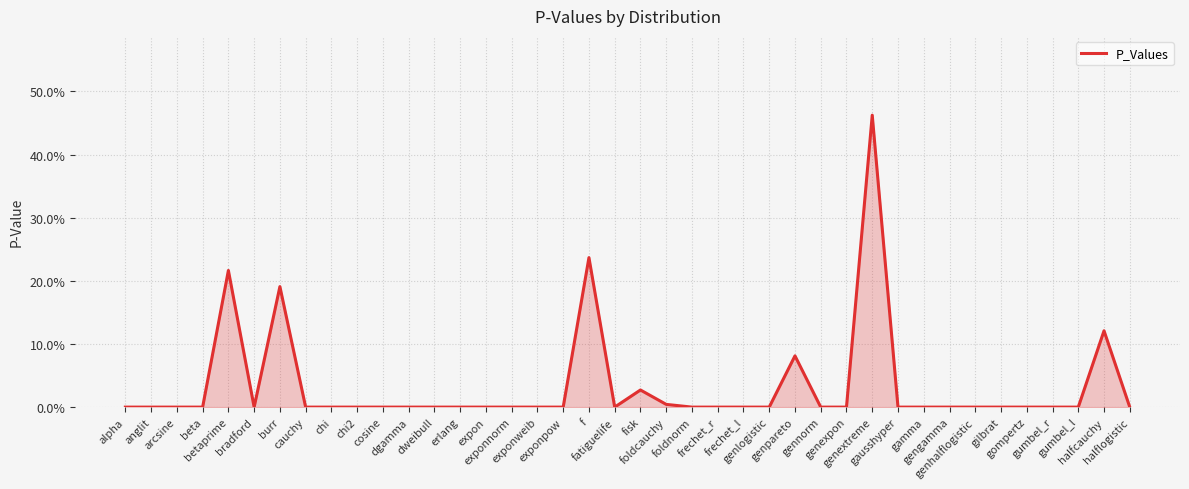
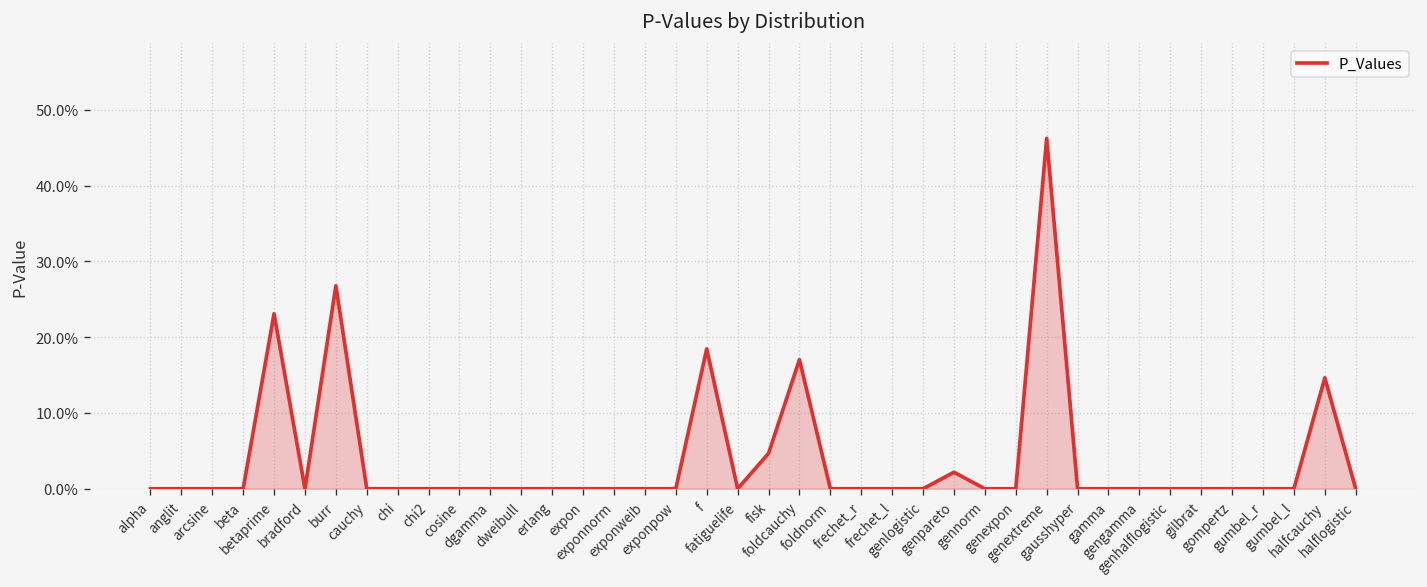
betaprime: 22% -> 23%
burr: 19% -> 27%
f: 24% -> 18%
fisk: 3% -> 5%
foldcauchy: 0% -> 17%
genpareto: 8% -> 2%
halfcauchy: 12% -> 15%
